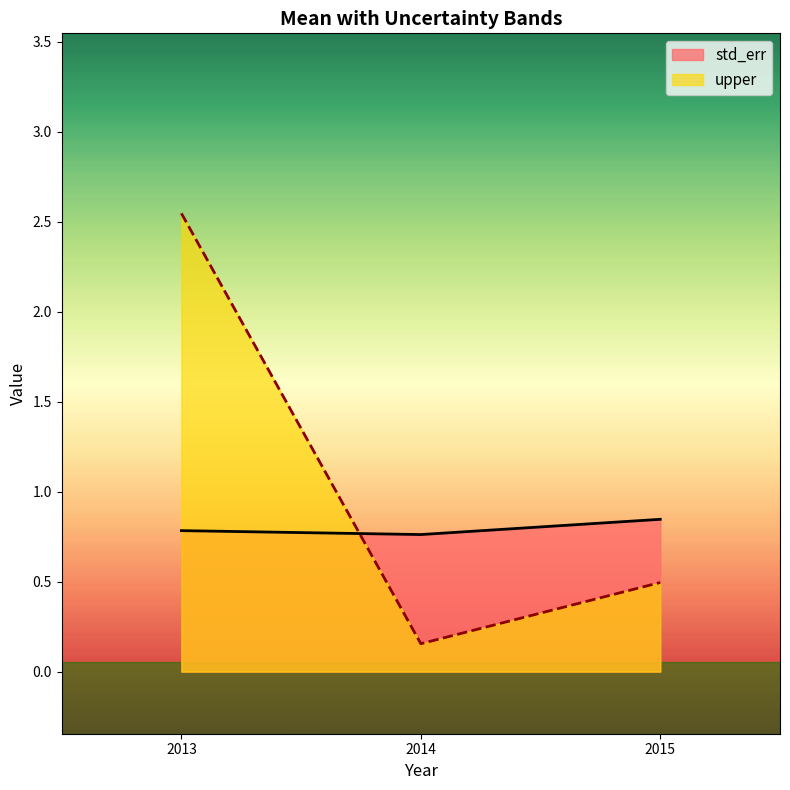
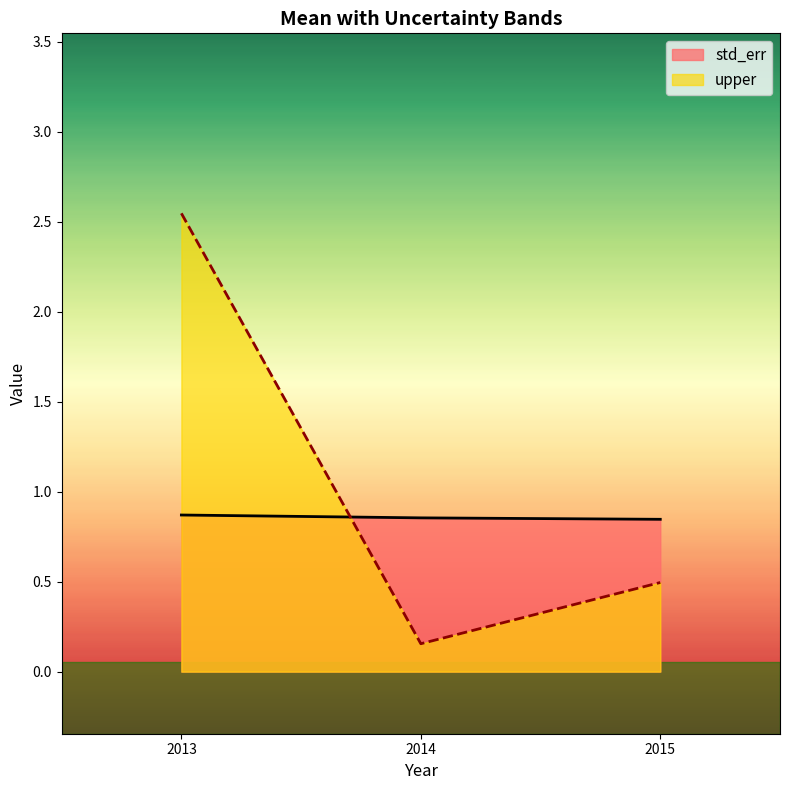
std_err, 2013: 0.78 -> 0.87
std_err, 2014: 0.76 -> 0.85
